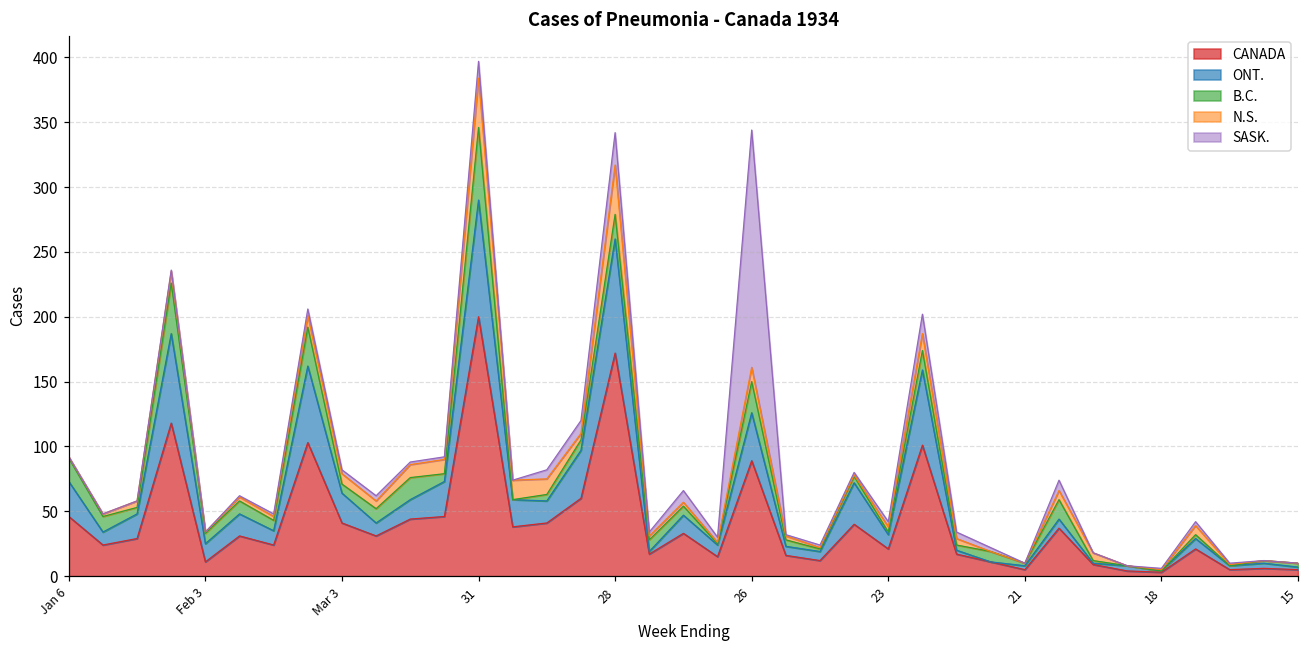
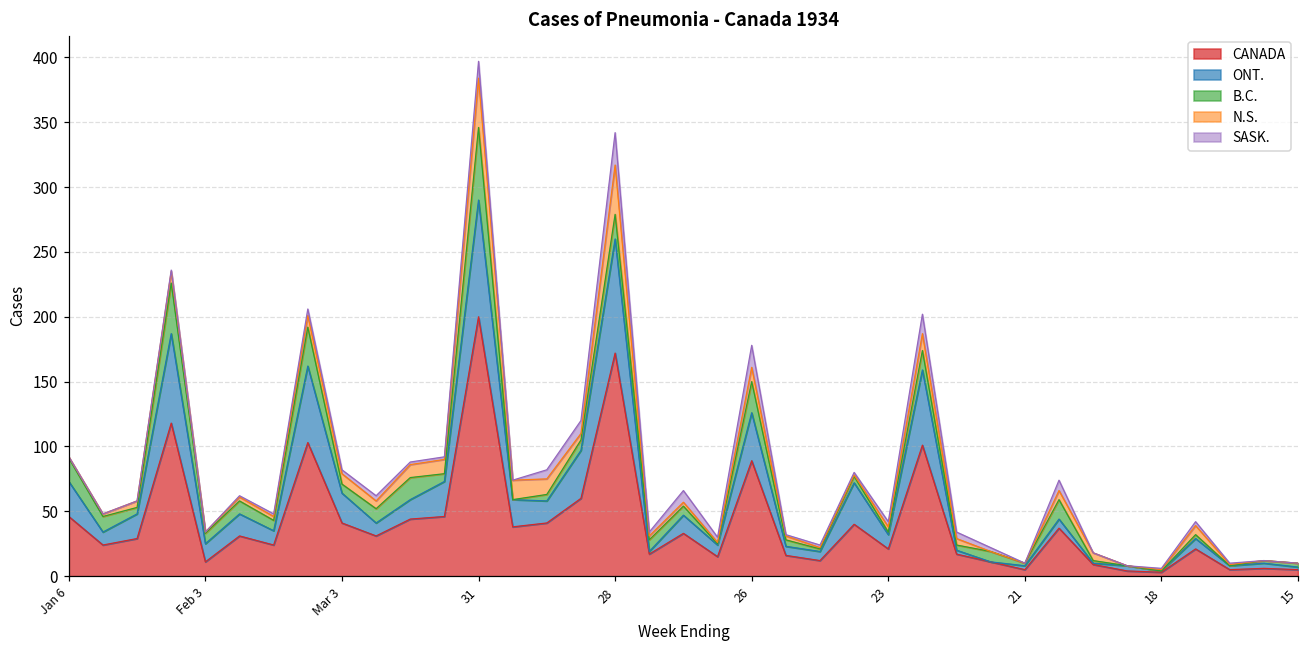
SASK., 26: 183 -> 17
